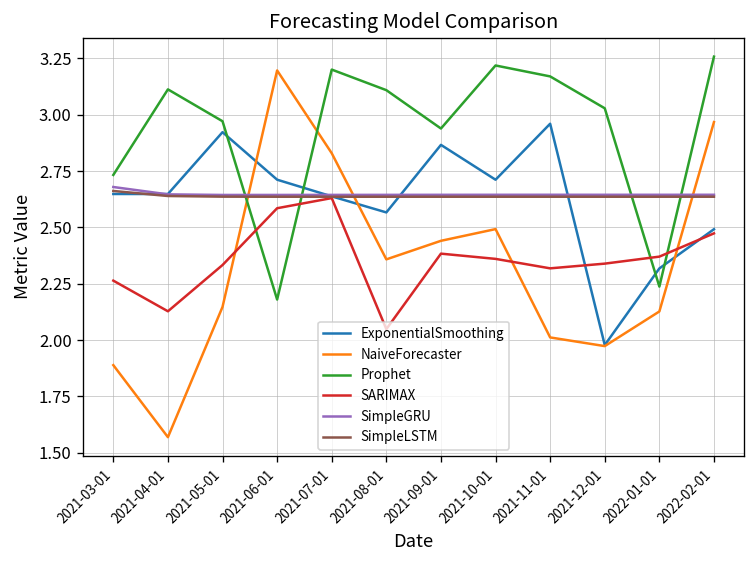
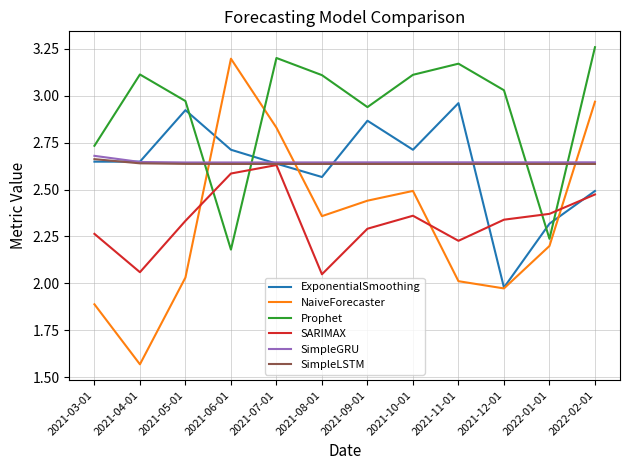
SARIMAX, 2021-04-01: 2.13 -> 2.06
NaiveForecaster, 2021-05-01: 2.15 -> 2.03
SARIMAX, 2021-09-01: 2.38 -> 2.29
Prophet, 2021-10-01: 3.22 -> 3.11
SARIMAX, 2021-11-01: 2.32 -> 2.23
NaiveForecaster, 2022-01-01: 2.13 -> 2.20
